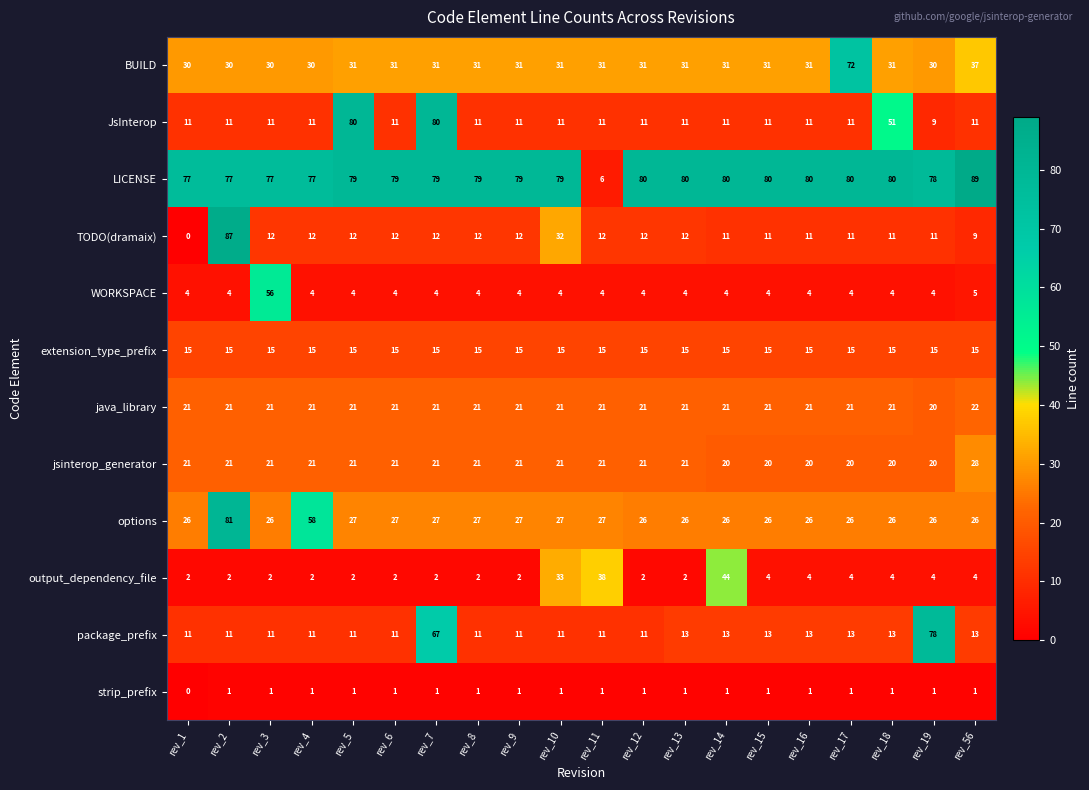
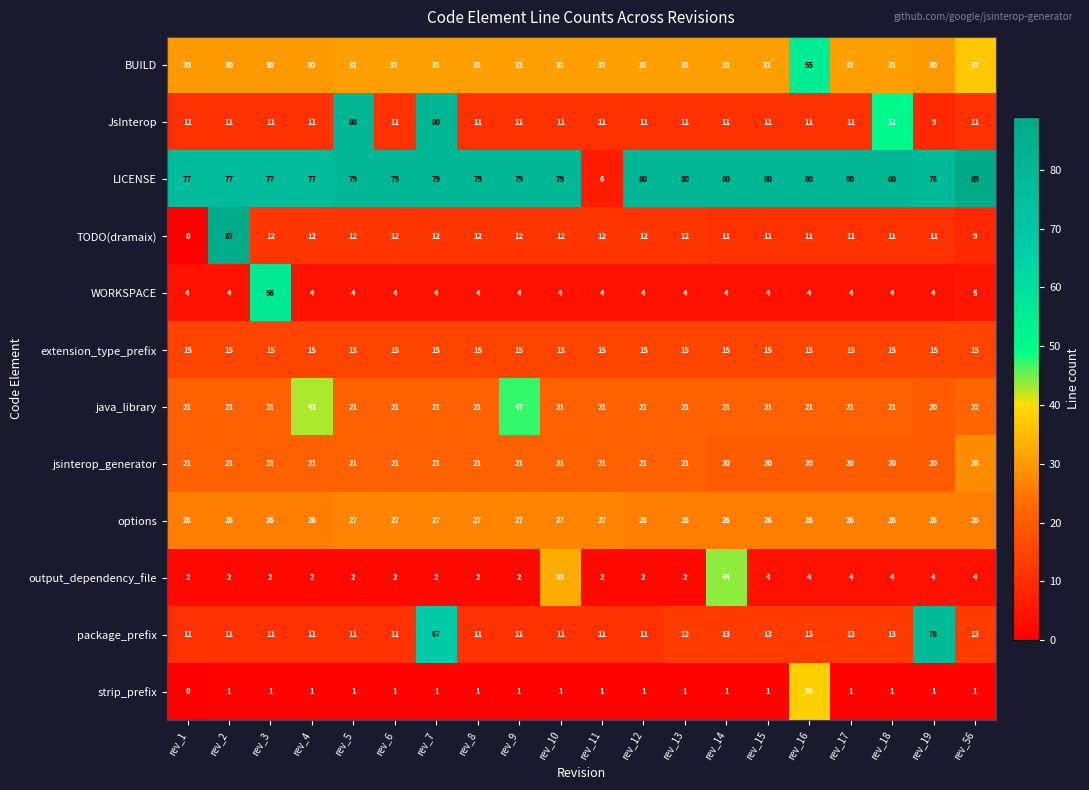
BUILD, rev_16: 31 -> 55
BUILD, rev_17: 72 -> 31
TODO(dramaix), rev_10: 32 -> 12
java_library, rev_4: 21 -> 43
java_library, rev_9: 21 -> 47
options, rev_2: 81 -> 26
options, rev_4: 58 -> 26
output_dependency_file, rev_11: 38 -> 2
strip_prefix, rev_16: 1 -> 38
